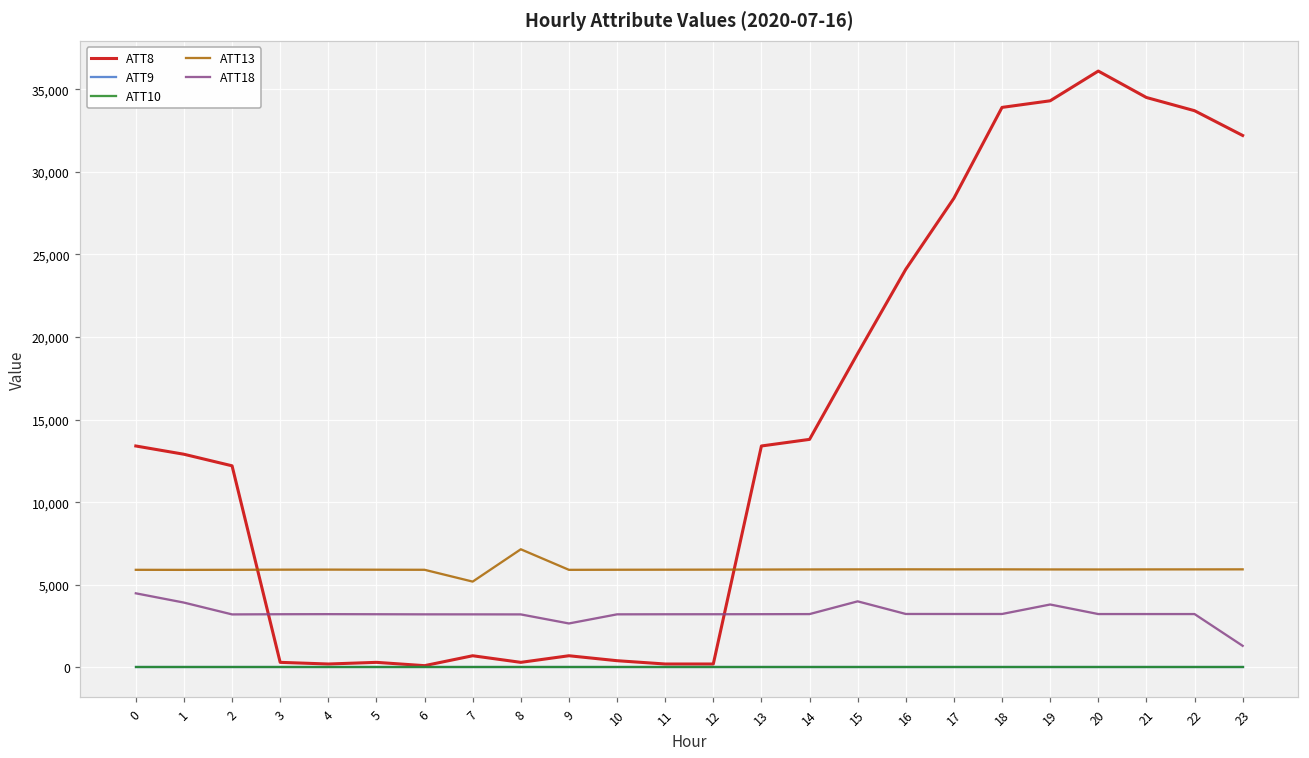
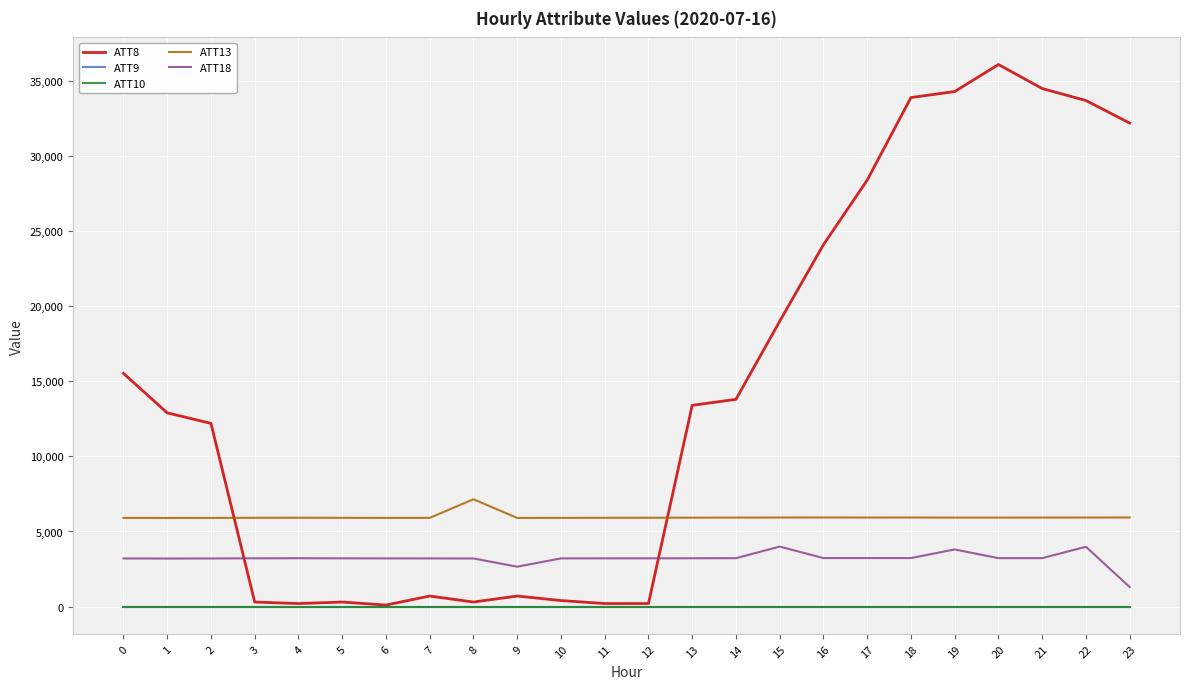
ATT8, 0: 13,400 -> 15,500
ATT18, 0: 4,500 -> 3,200
ATT18, 1: 3,900 -> 3,200
ATT13, 7: 5,200 -> 5,900
ATT18, 22: 3,200 -> 4,000
